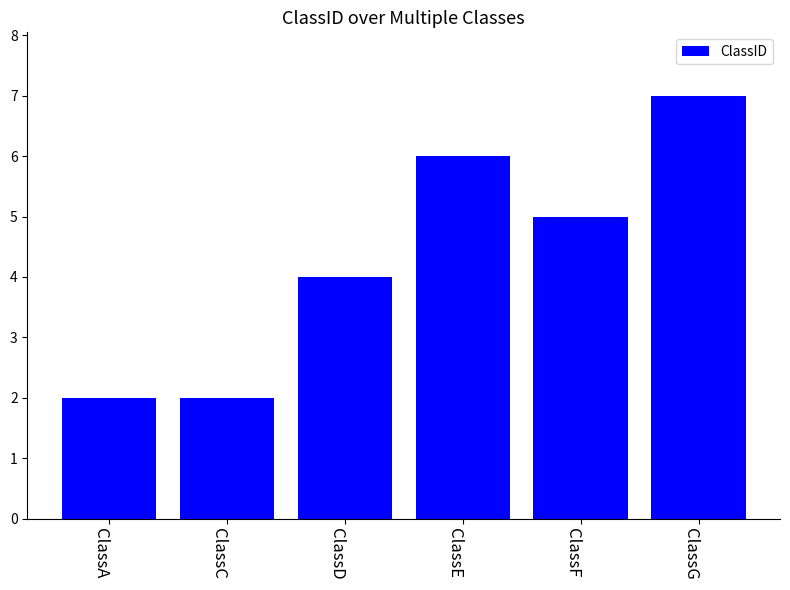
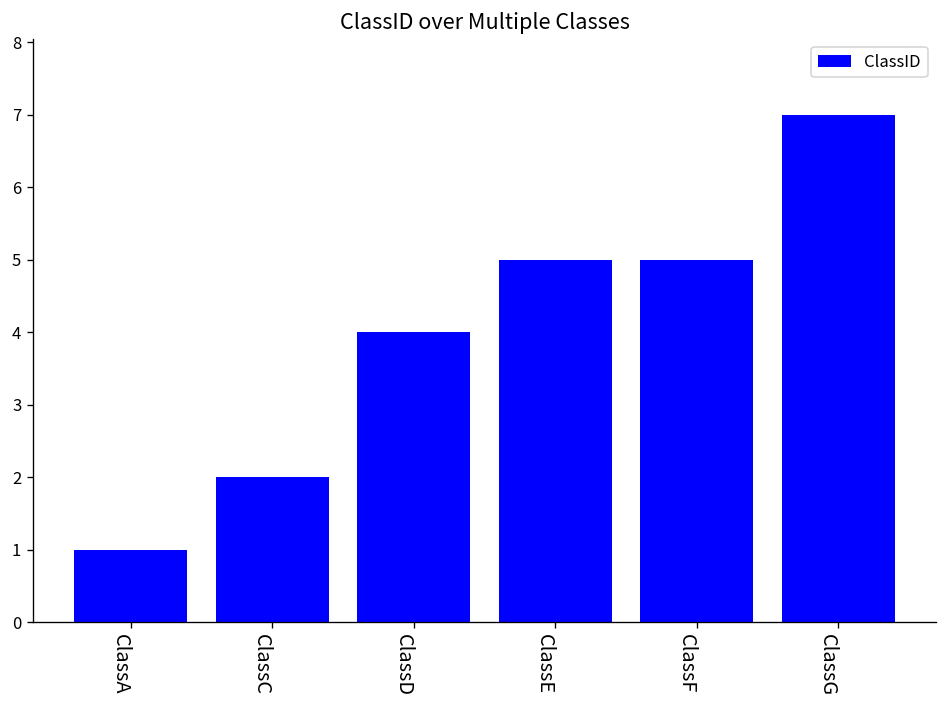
ClassA: 2 -> 1
ClassE: 6 -> 5
